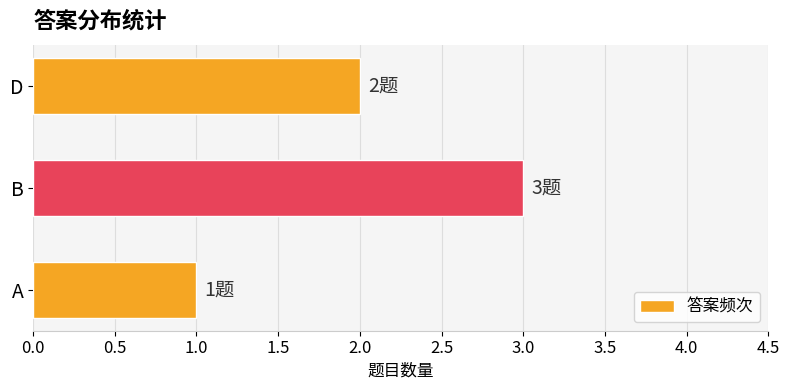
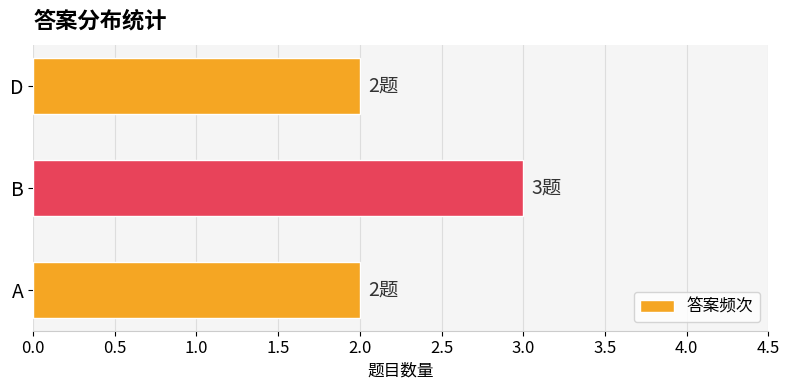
A: 1题 -> 2题
